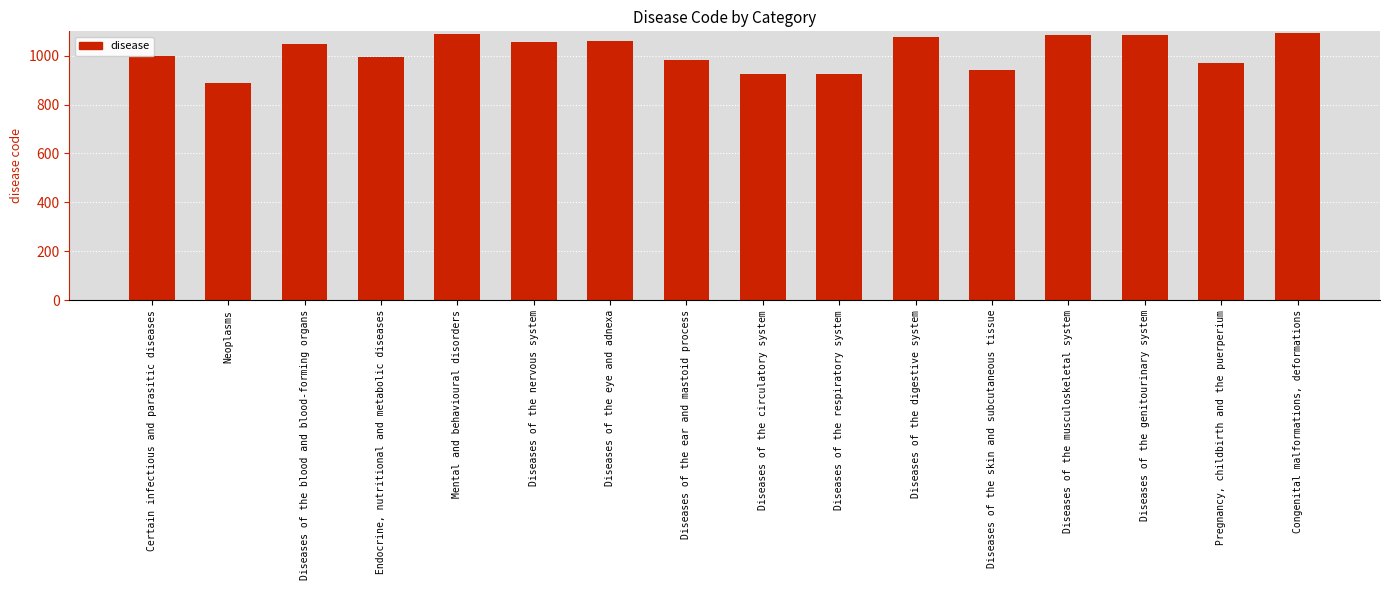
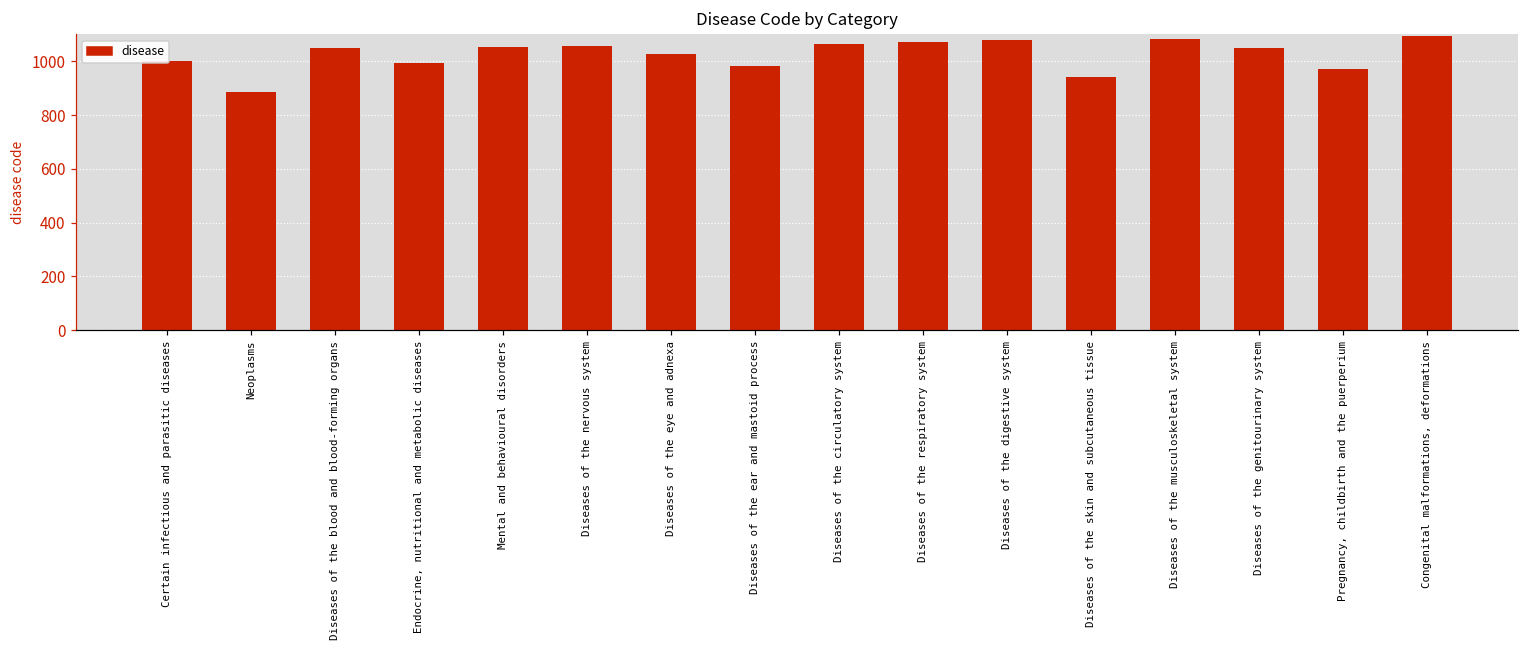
Mental and behavioural disorders: 1090 -> 1060
Diseases of the eye and adnexa: 1060 -> 1030
Diseases of the circulatory system: 930 -> 1060
Diseases of the respiratory system: 930 -> 1070
Diseases of the genitourinary system: 1080 -> 1050
